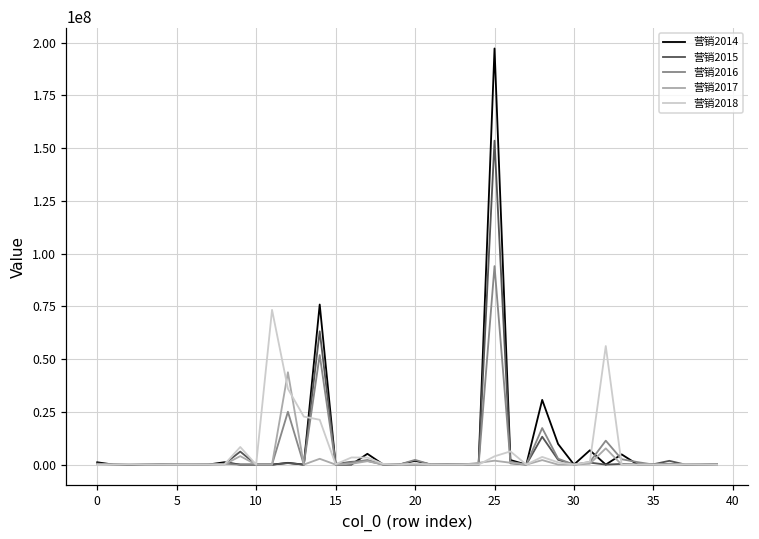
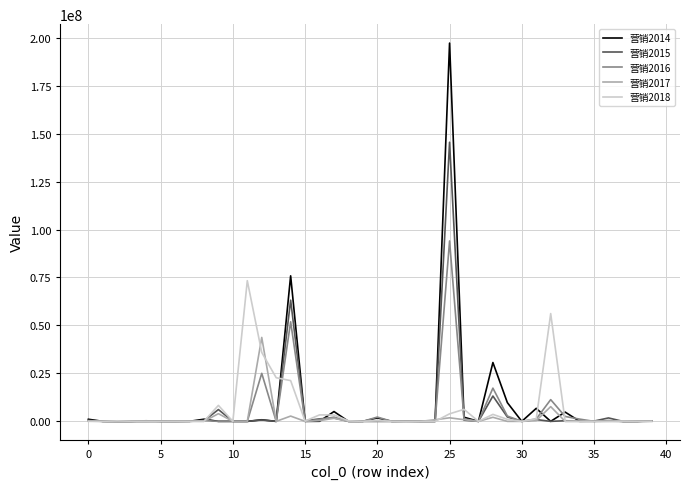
营销2015, 25: 153000000 -> 145000000
